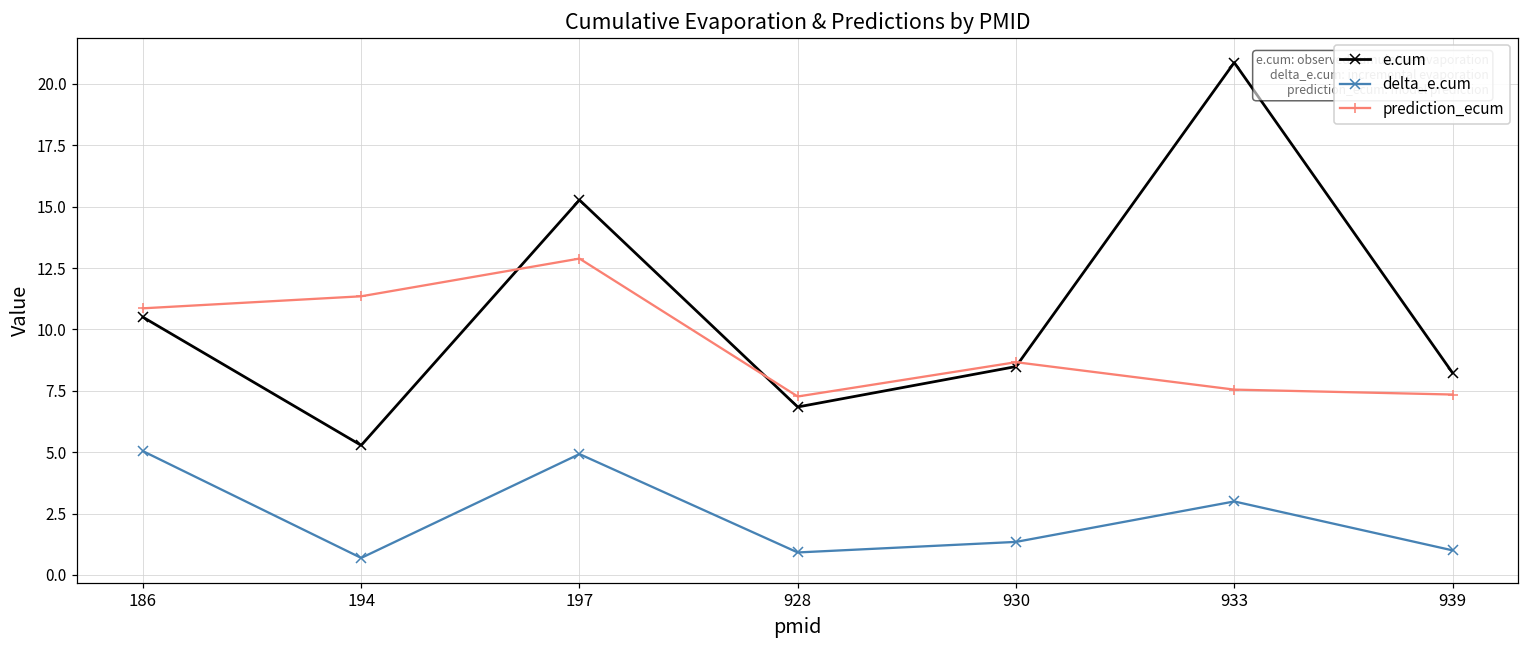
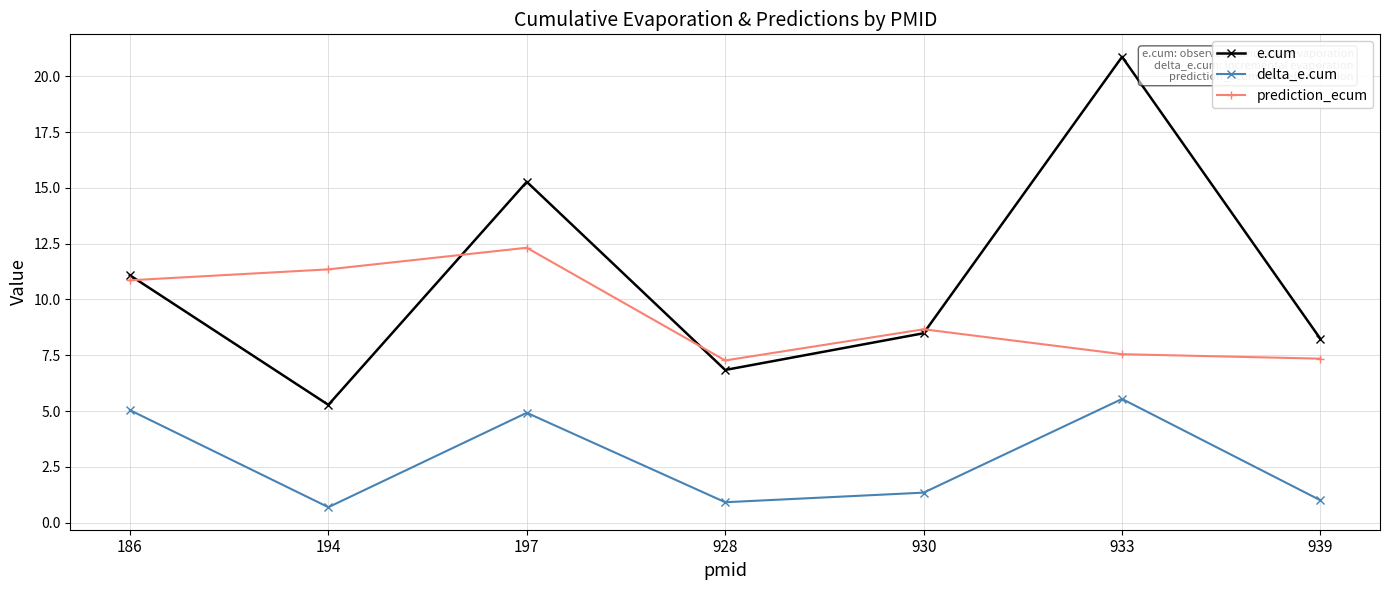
e.cum, 186: 10.5 -> 11.1
prediction_ecum, 197: 12.9 -> 12.3
delta_e.cum, 933: 3.0 -> 5.5
